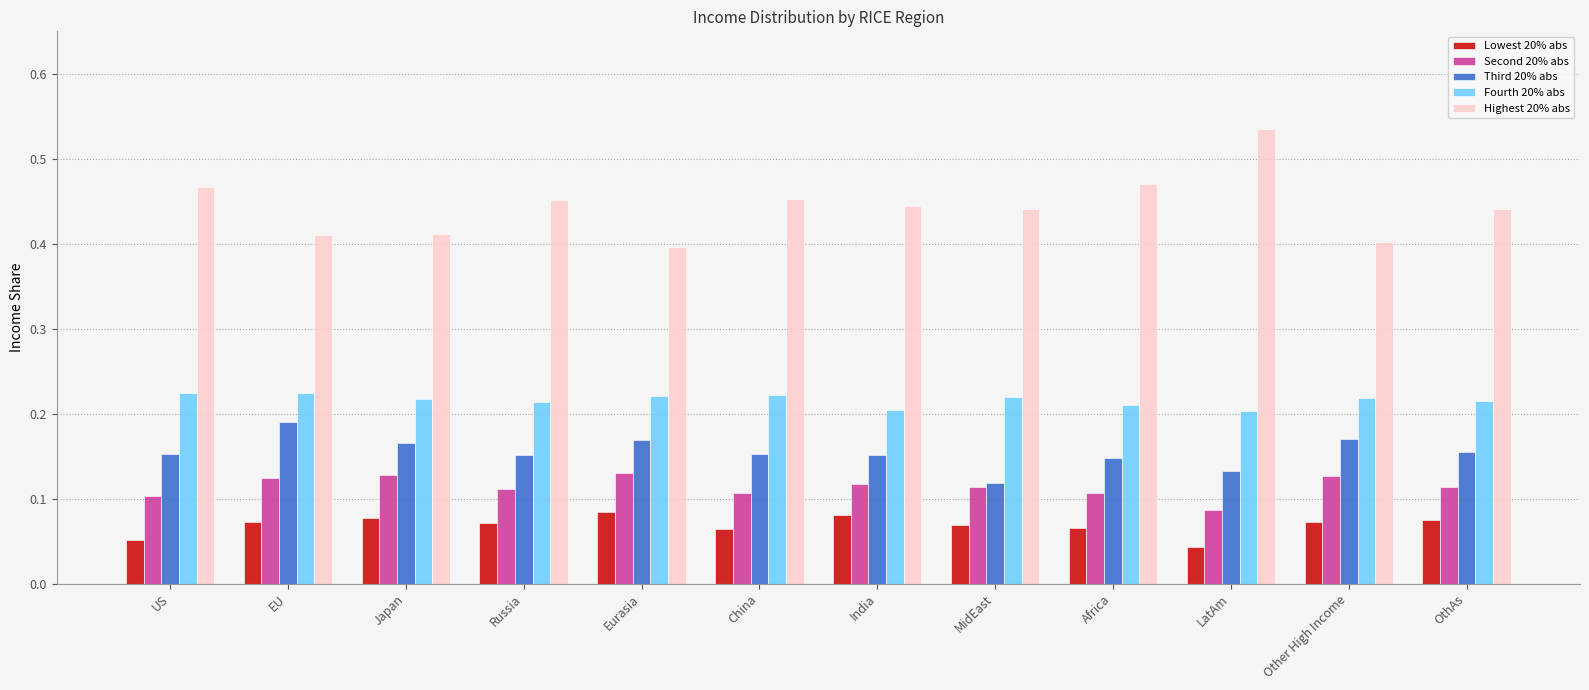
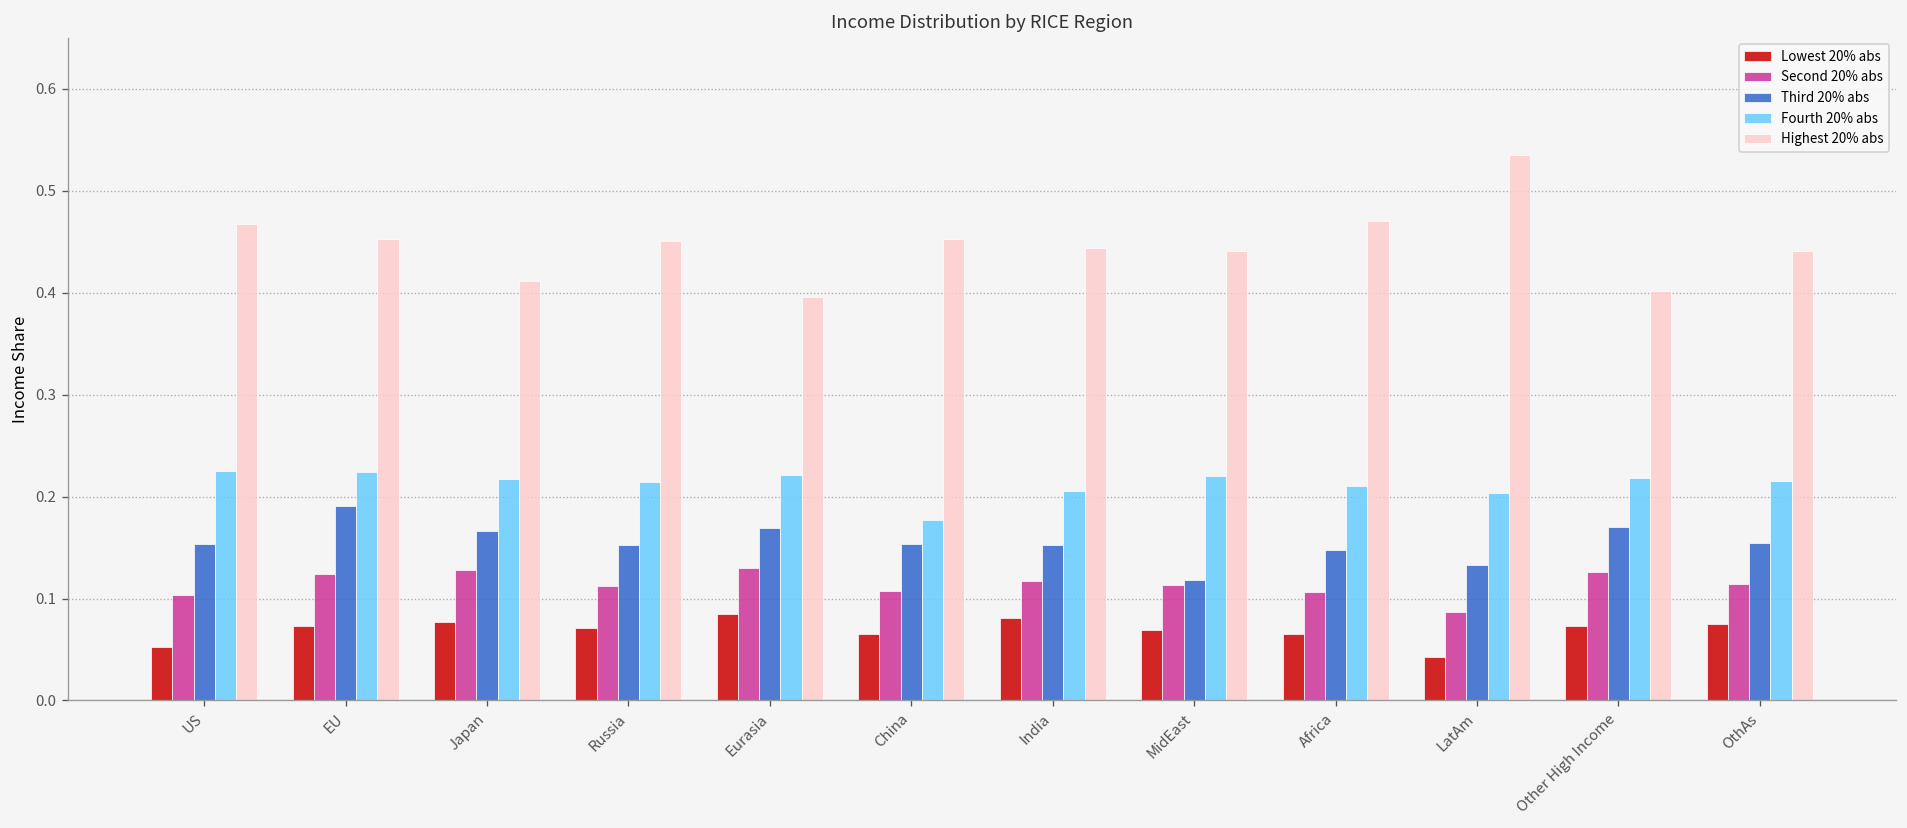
Highest 20% abs, EU: 0.41 -> 0.45
Fourth 20% abs, China: 0.22 -> 0.18
